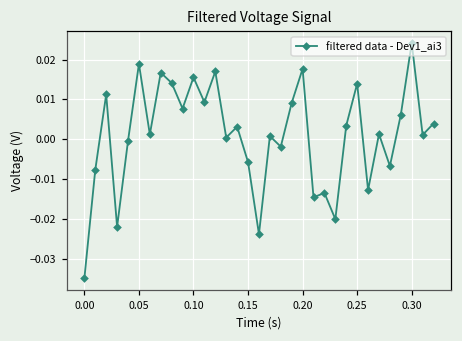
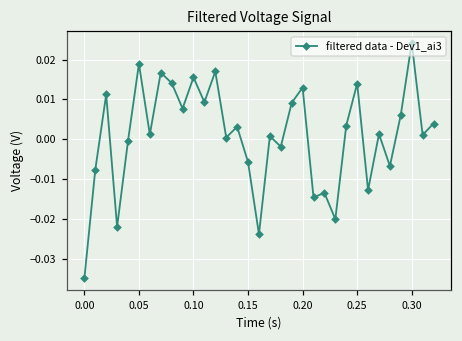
0.20: 0.018 -> 0.013
